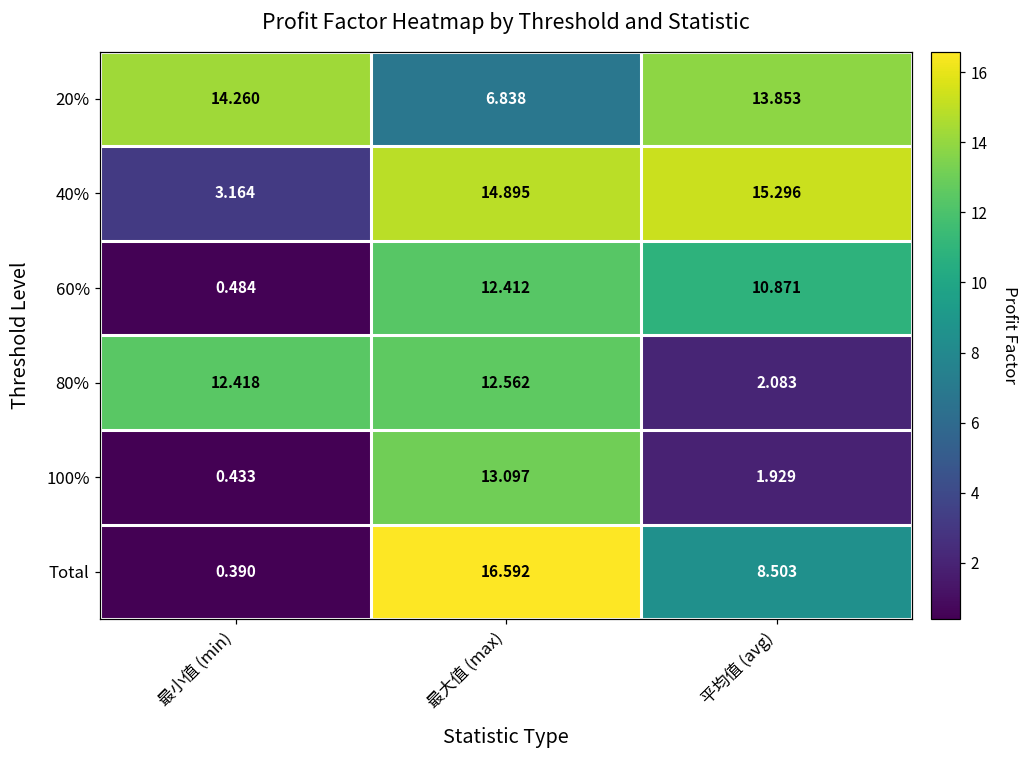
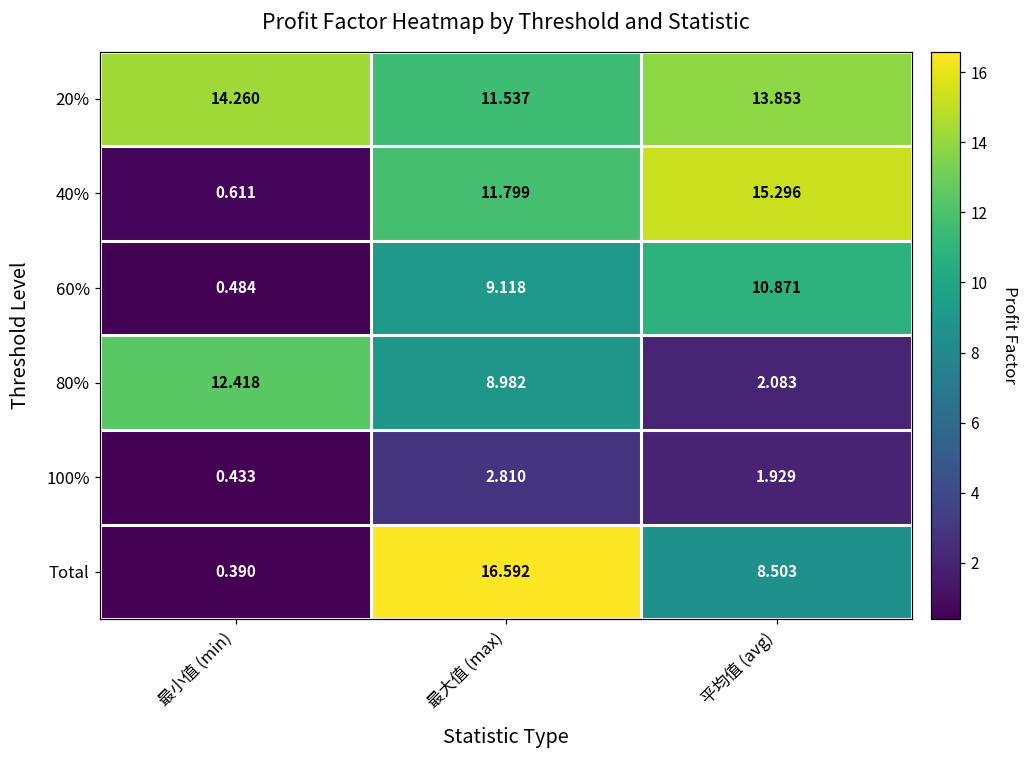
20%, 最大值 (max): 6.838 -> 11.537
40%, 最小值 (min): 3.164 -> 0.611
40%, 最大值 (max): 14.895 -> 11.799
60%, 最大值 (max): 12.412 -> 9.118
80%, 最大值 (max): 12.562 -> 8.982
100%, 最大值 (max): 13.097 -> 2.810
